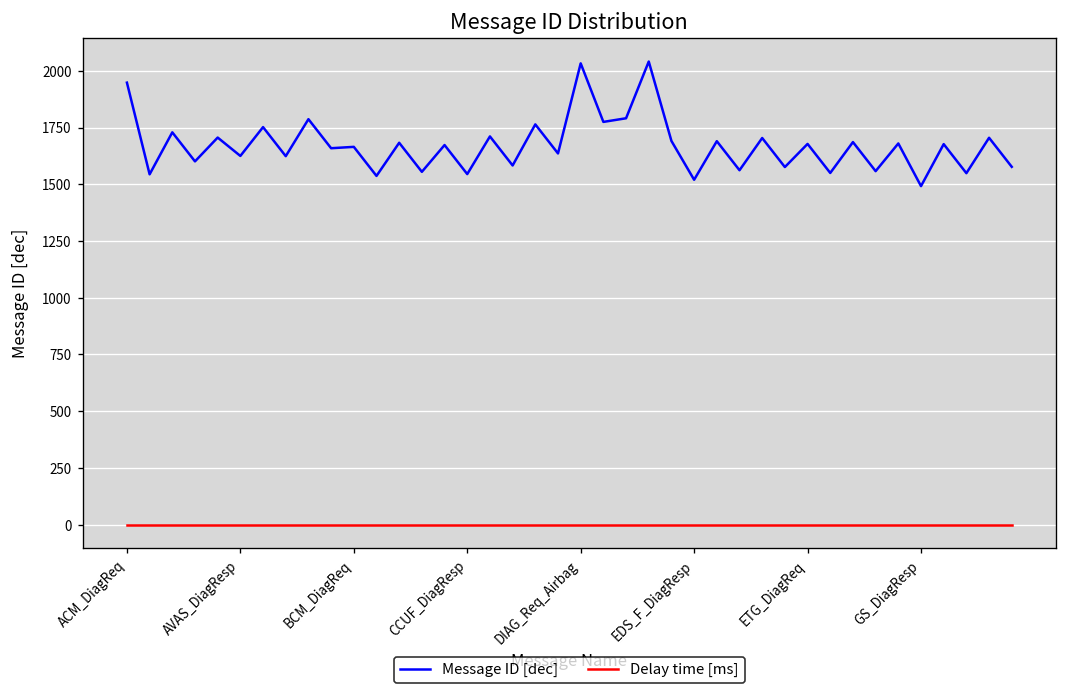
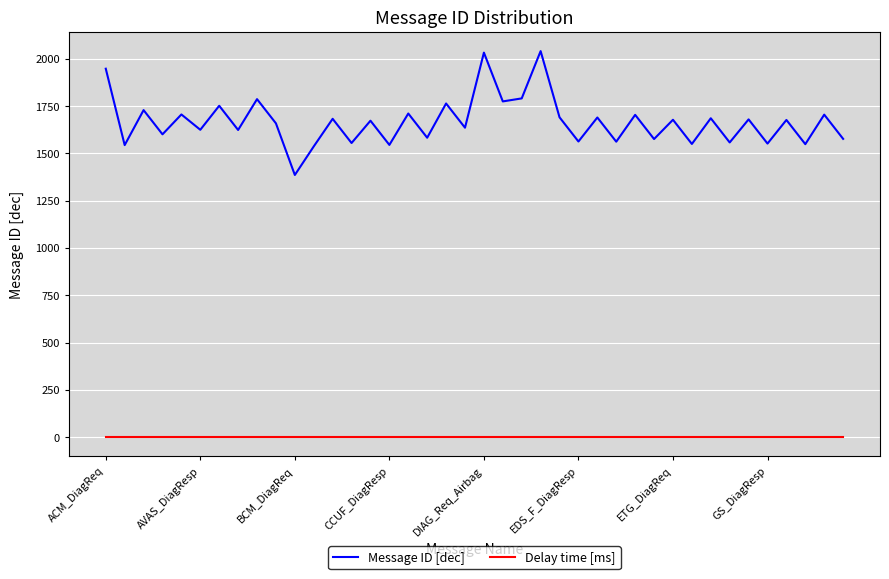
Message ID [dec], BCM_DiagReq: 1670 -> 1390
Message ID [dec], EDS_F_DiagResp: 1520 -> 1560
Message ID [dec], GS_DiagResp: 1490 -> 1550
